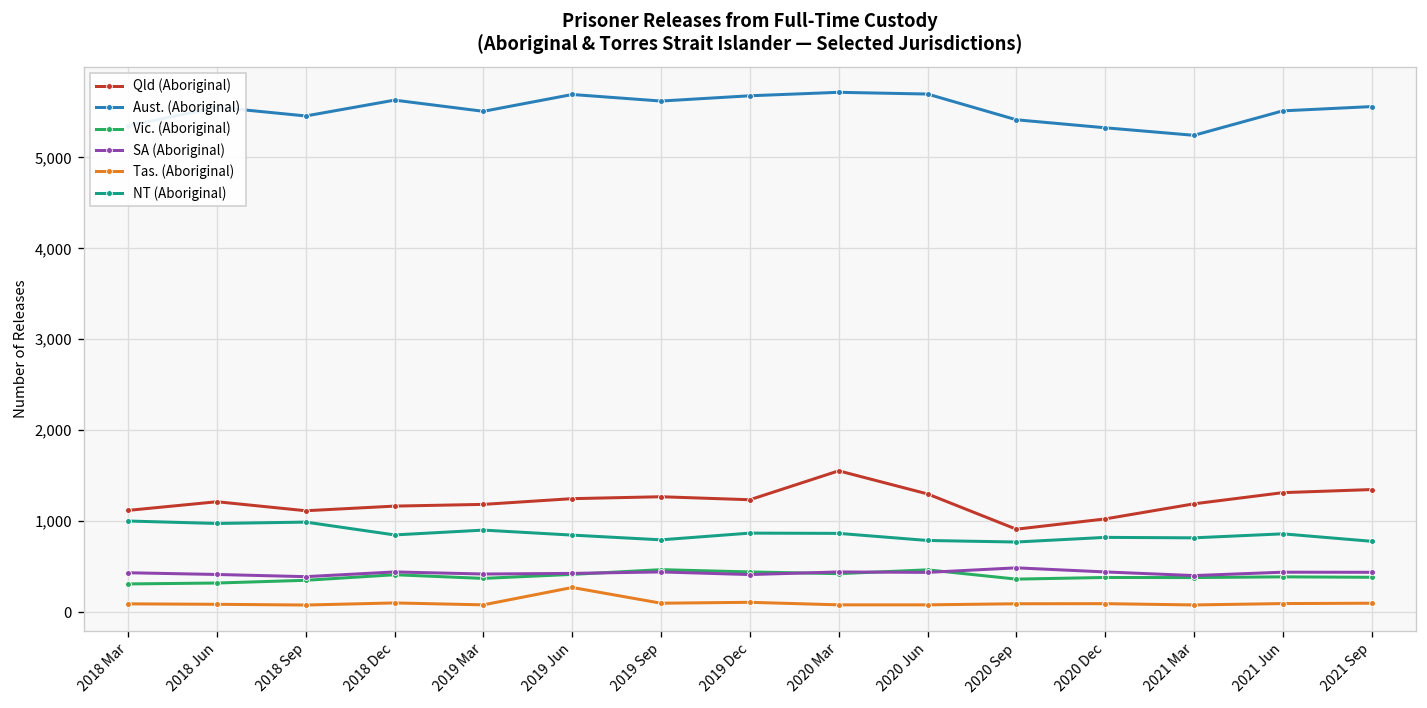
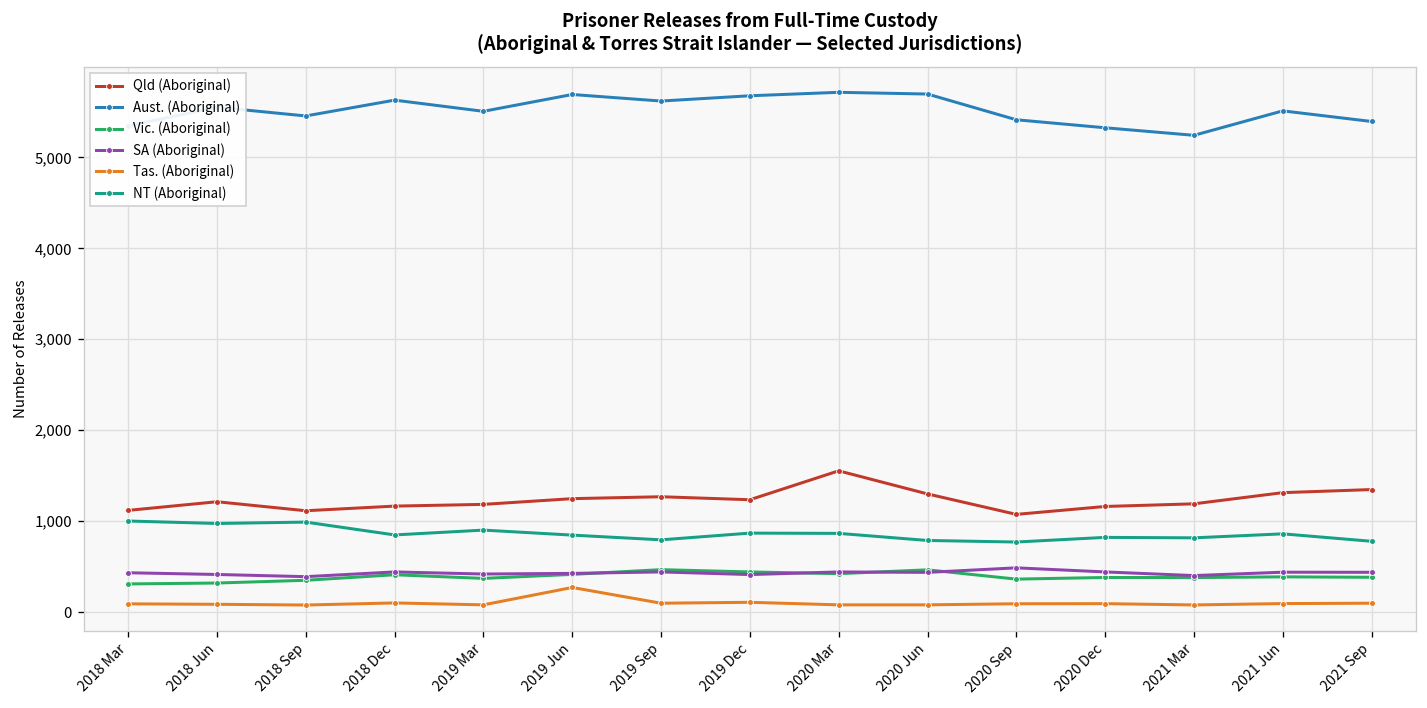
Qld (Aboriginal), 2020 Sep: 900 -> 1,100
Qld (Aboriginal), 2020 Dec: 1,000 -> 1,200
Aust. (Aboriginal), 2021 Sep: 5,600 -> 5,400
